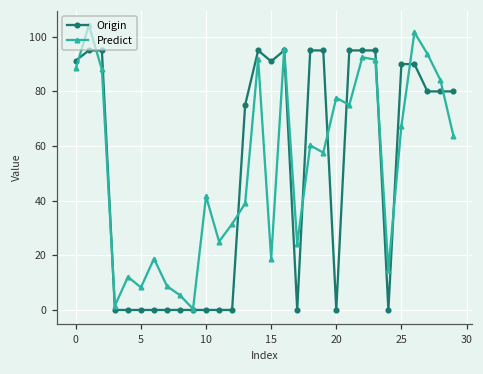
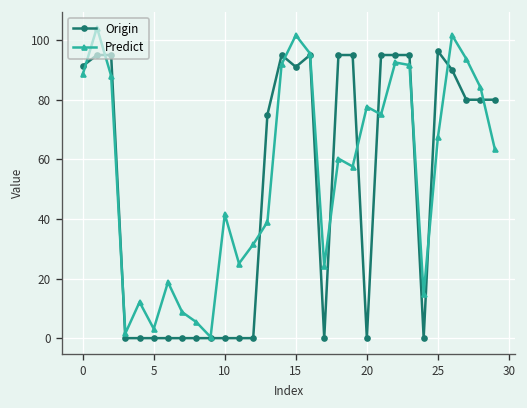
Predict, 5: 8 -> 3
Predict, 15: 19 -> 102
Origin, 25: 90 -> 96
